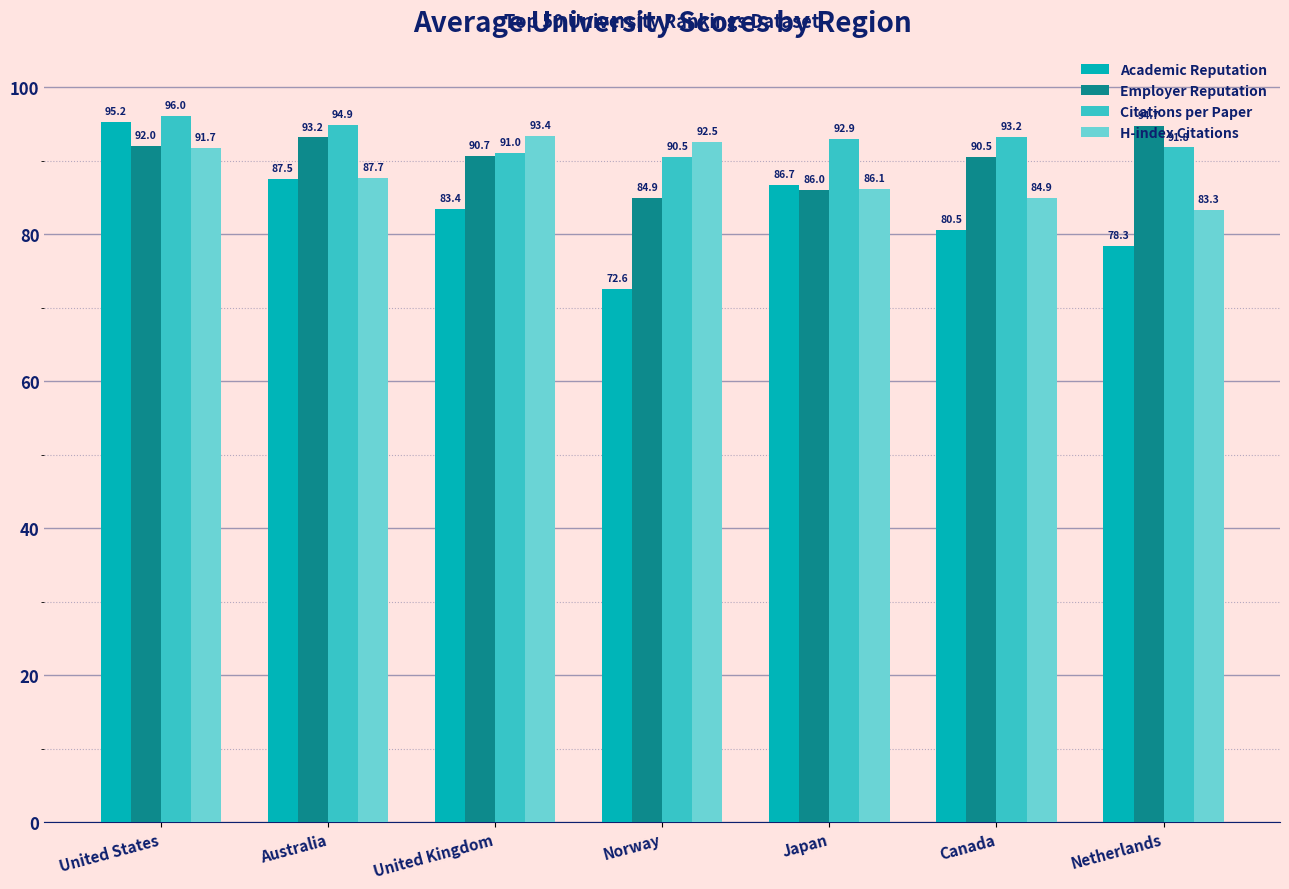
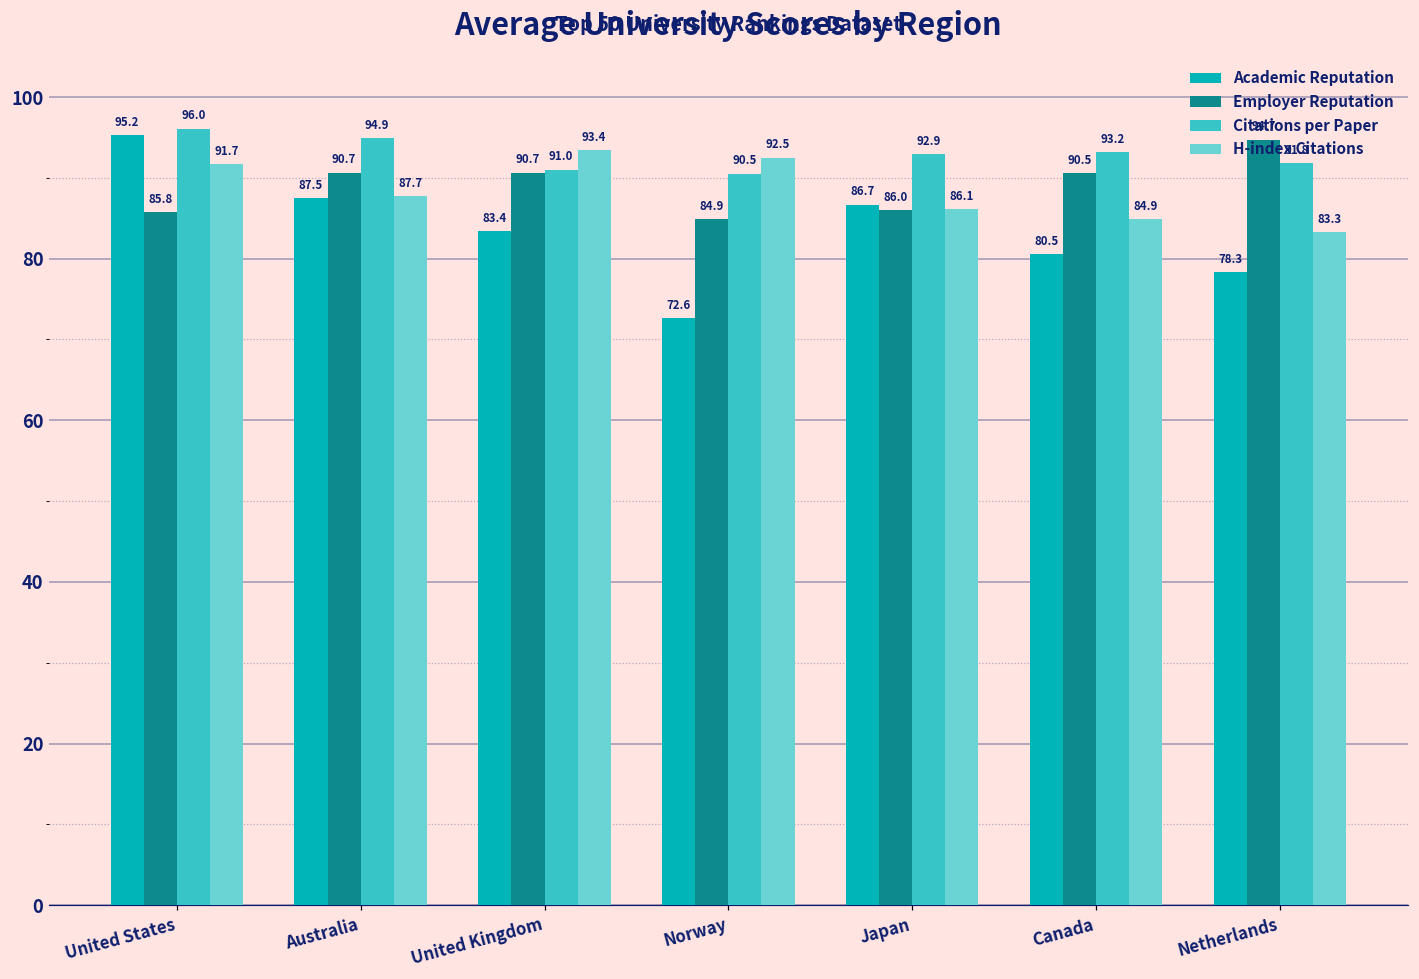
Employer Reputation, United States: 92.0 -> 85.8
Employer Reputation, Australia: 93.2 -> 90.7
